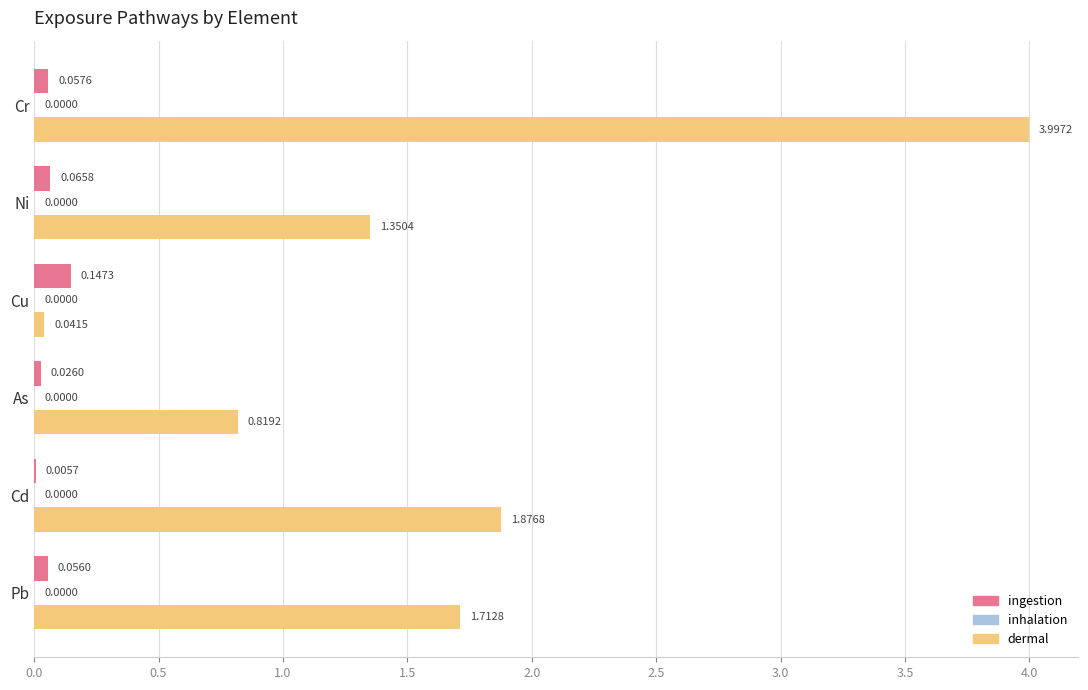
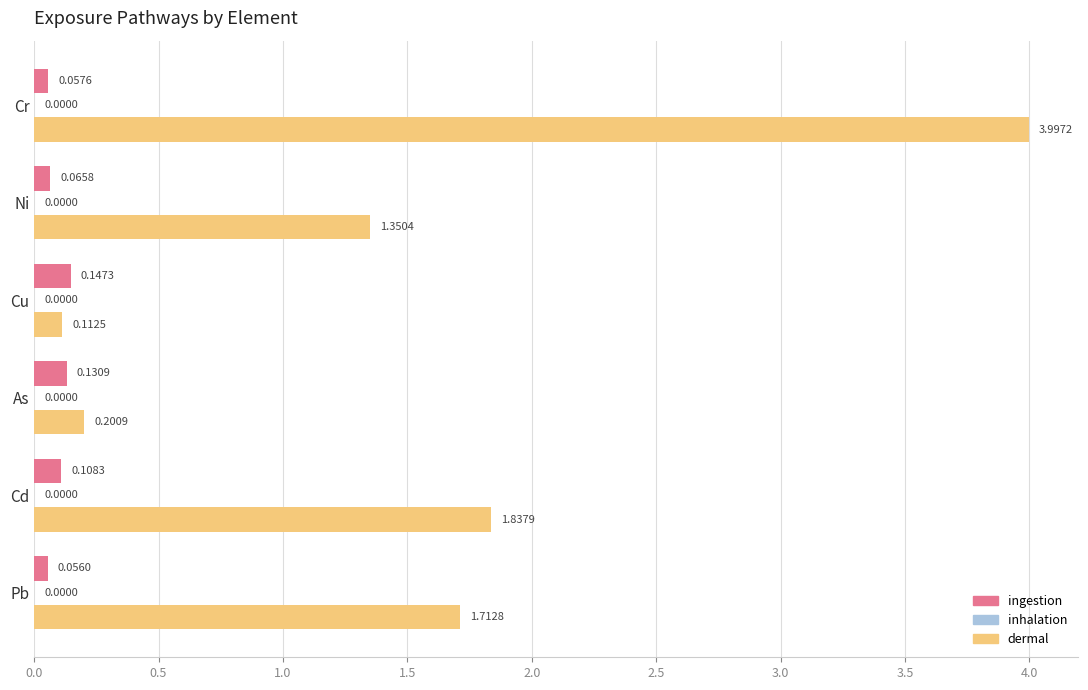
dermal, Cu: 0.0415 -> 0.1125
ingestion, As: 0.0260 -> 0.1309
dermal, As: 0.8192 -> 0.2009
ingestion, Cd: 0.0057 -> 0.1083
dermal, Cd: 1.8768 -> 1.8379
